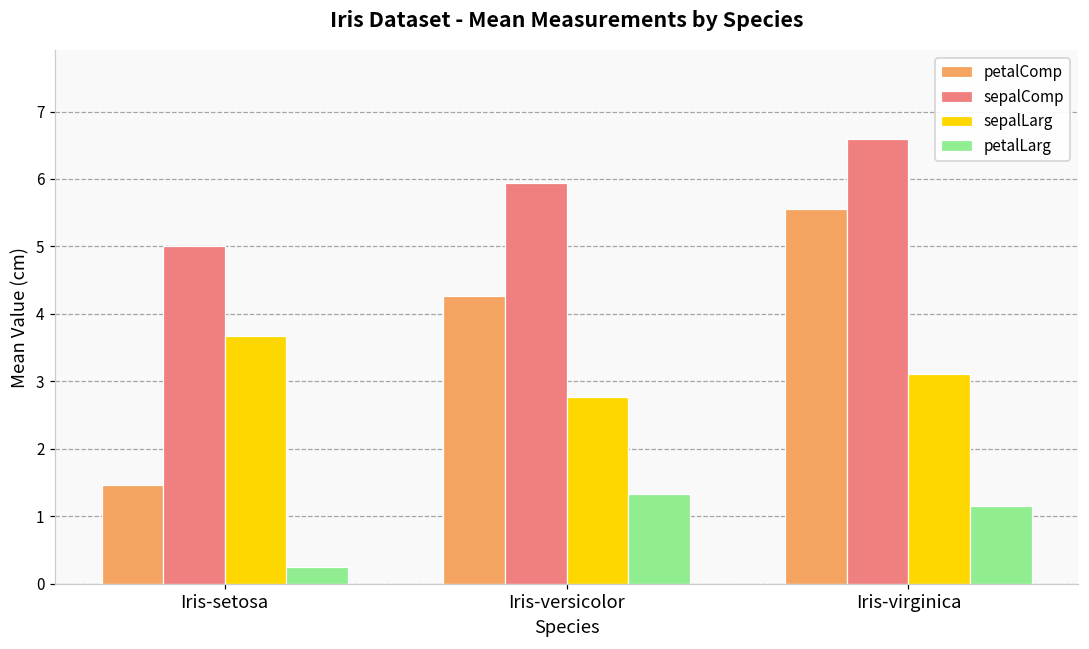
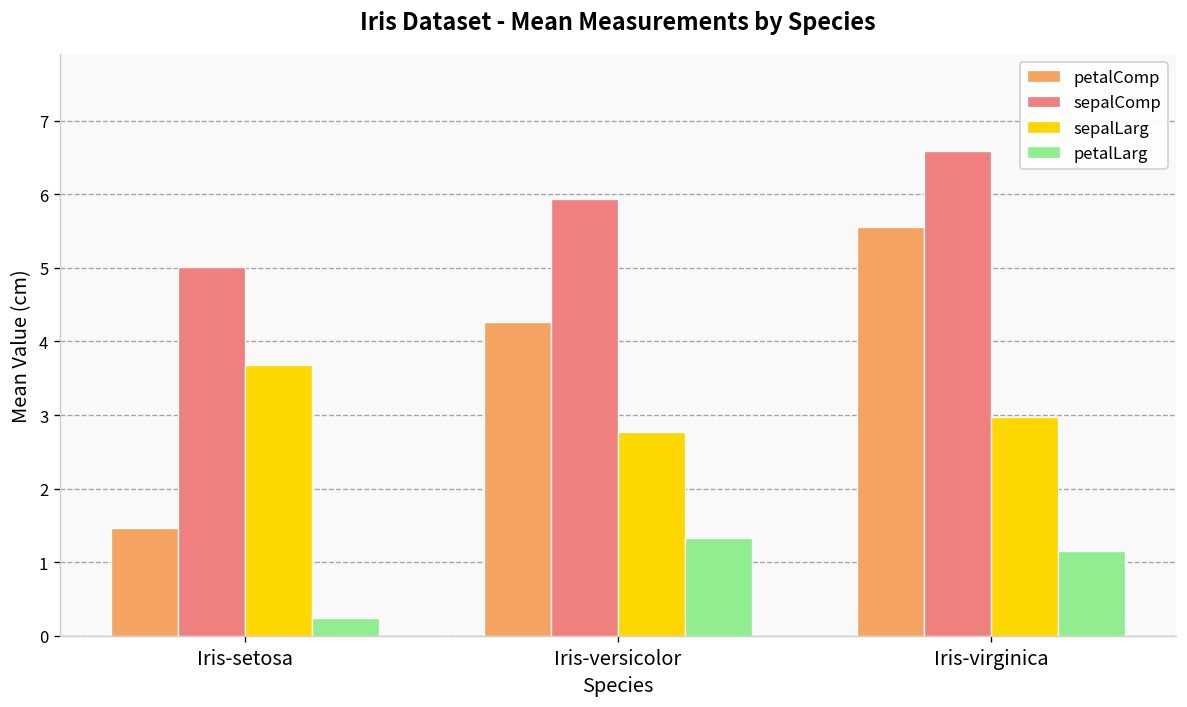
sepalLarg, Iris-virginica: 3.1 -> 3.0
